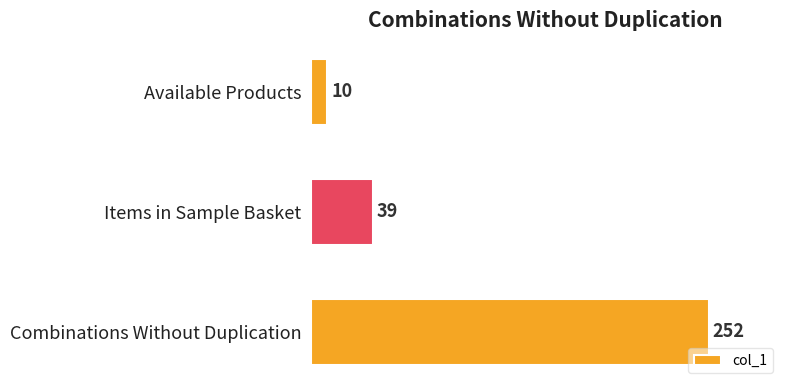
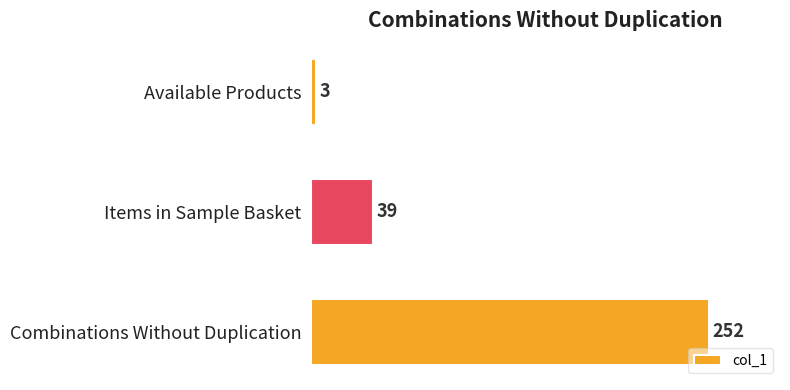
Available Products: 10 -> 3
